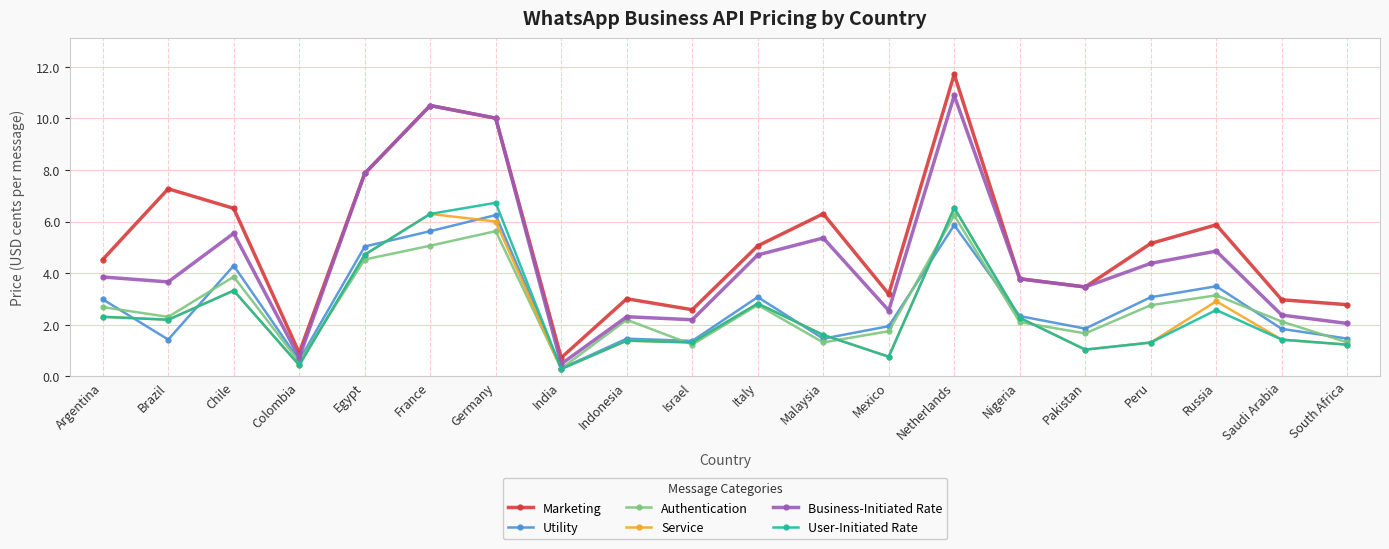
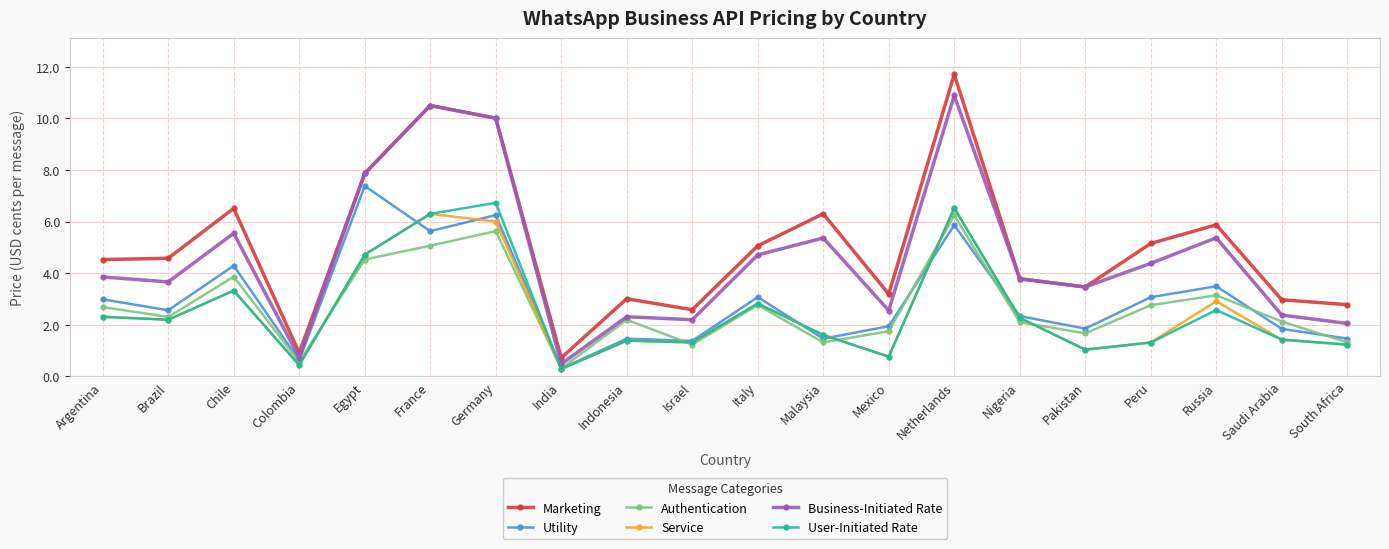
Marketing, Brazil: 7.3 -> 4.6
Utility, Brazil: 1.4 -> 2.6
Utility, Egypt: 5.0 -> 7.4
Business-Initiated Rate, Russia: 4.9 -> 5.4
